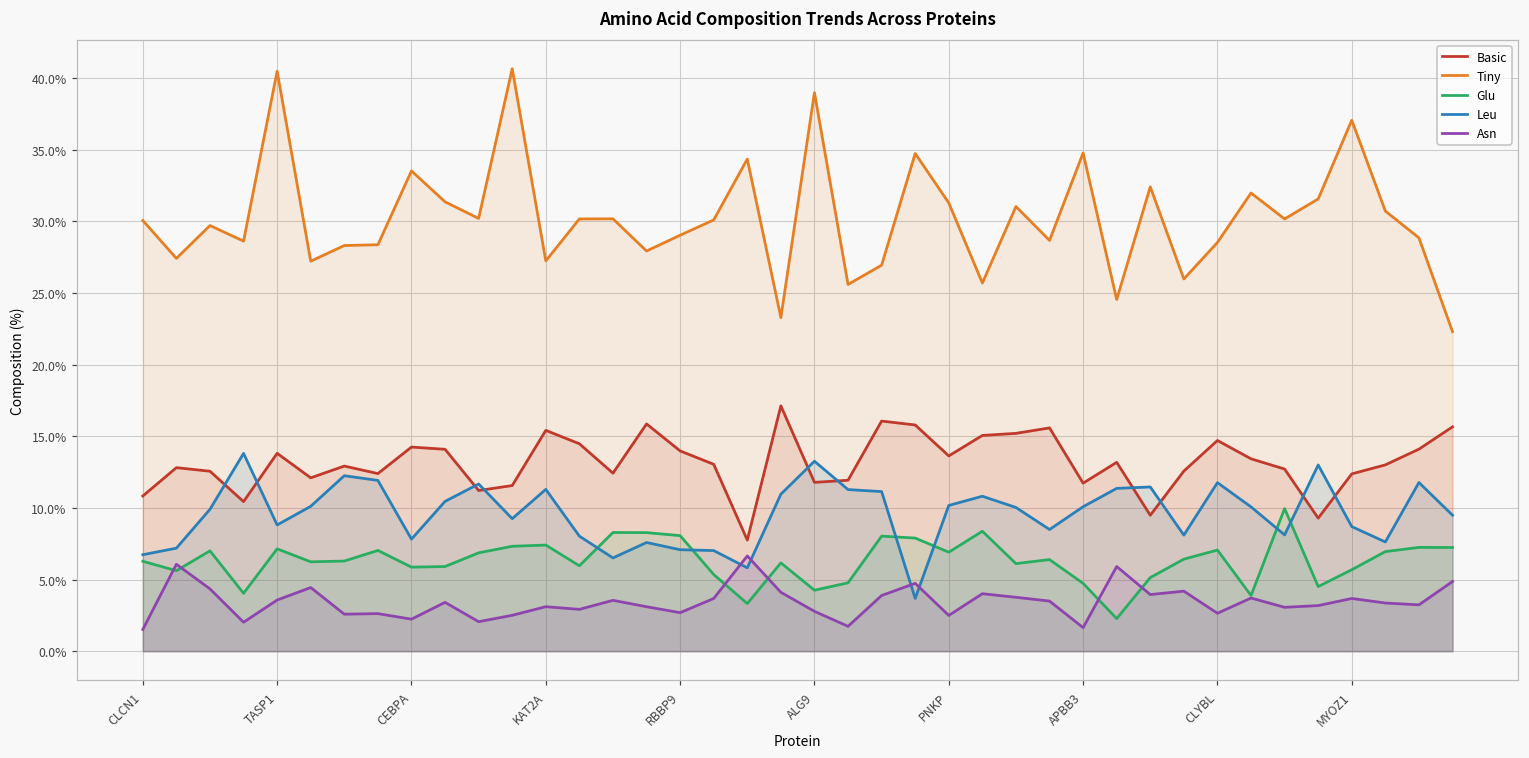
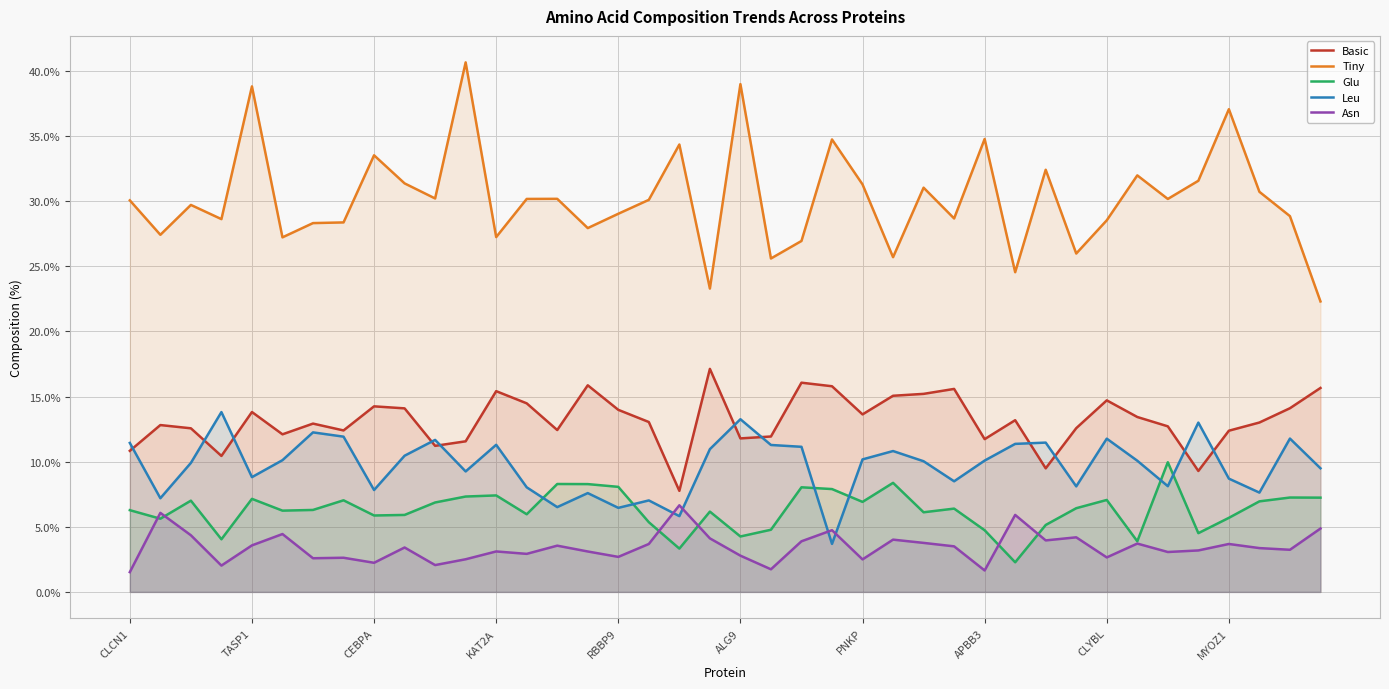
Leu, CLCN1: 6.7% -> 11.4%
Tiny, TASP1: 40.5% -> 38.8%
Leu, RBBP9: 7.1% -> 6.5%
